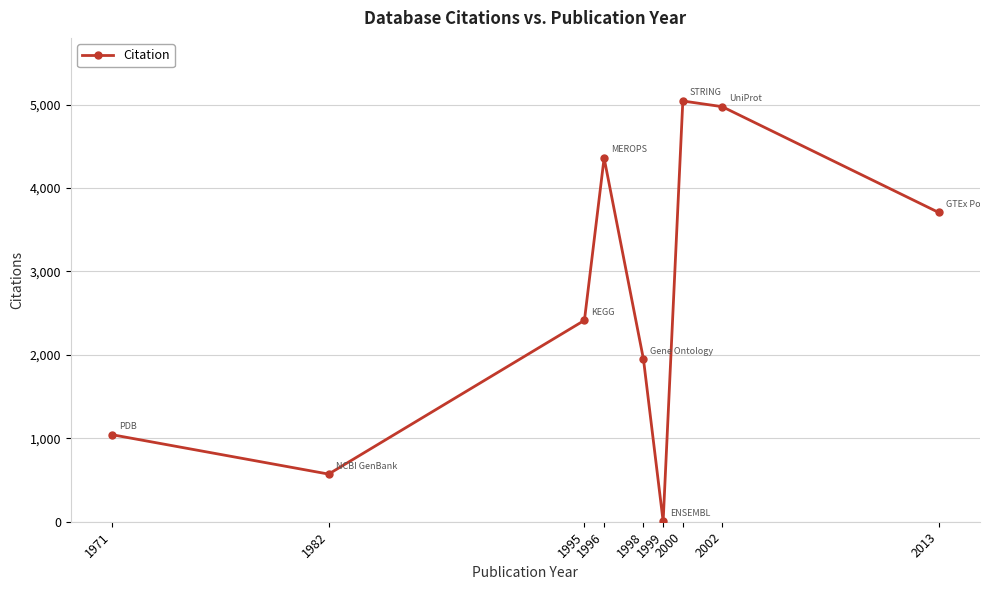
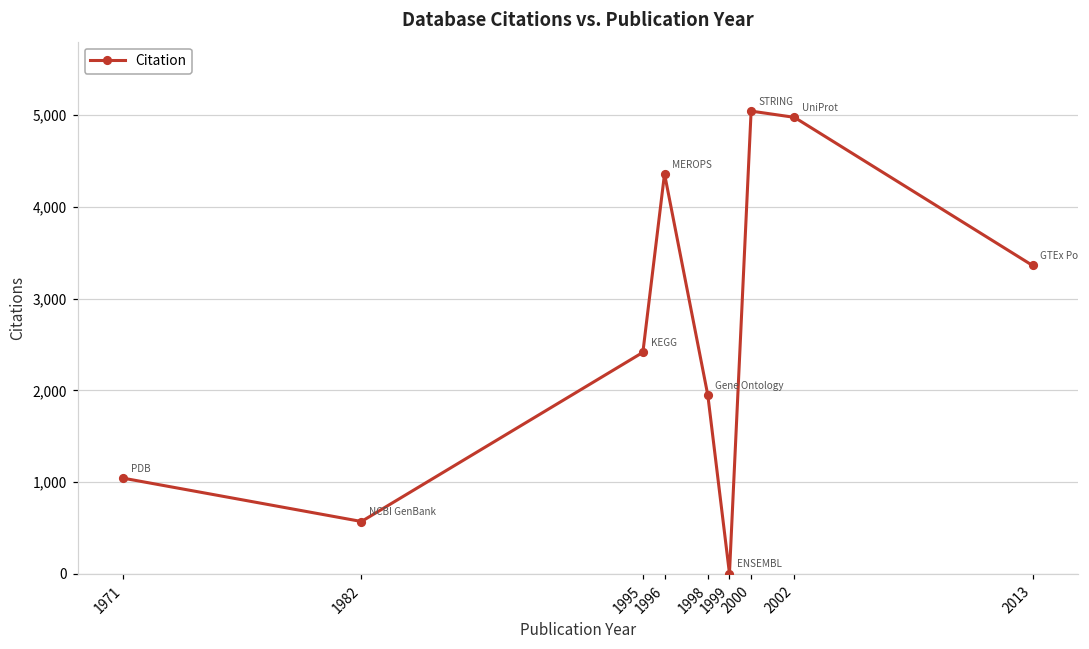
2013: 3,700 -> 3,400
